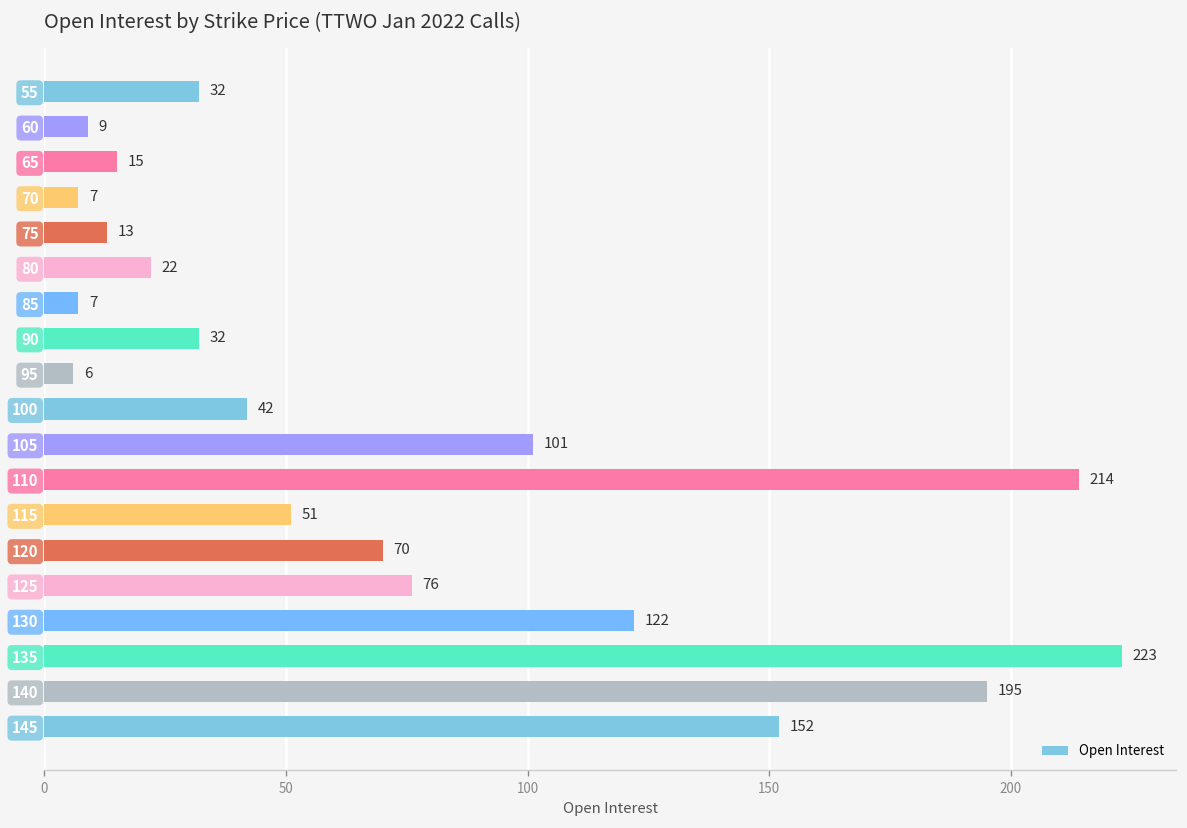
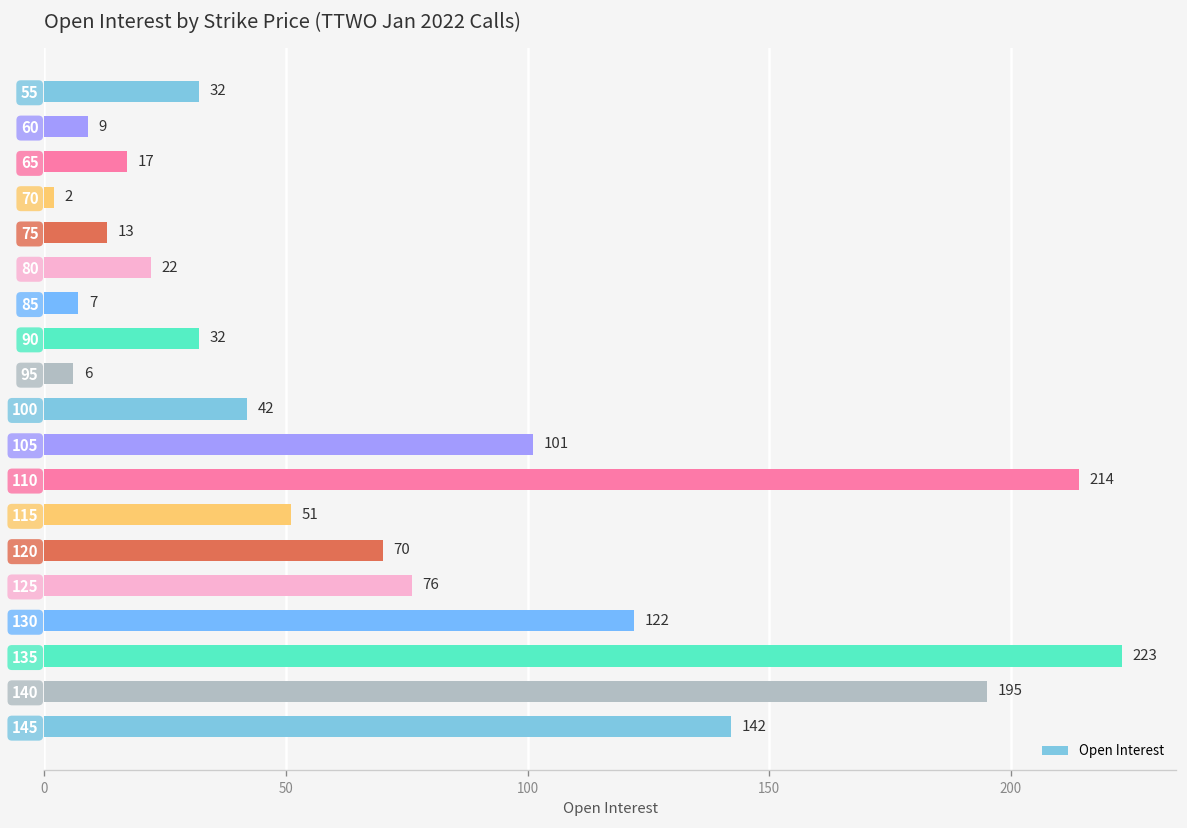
65: 15 -> 17
70: 7 -> 2
145: 152 -> 142
